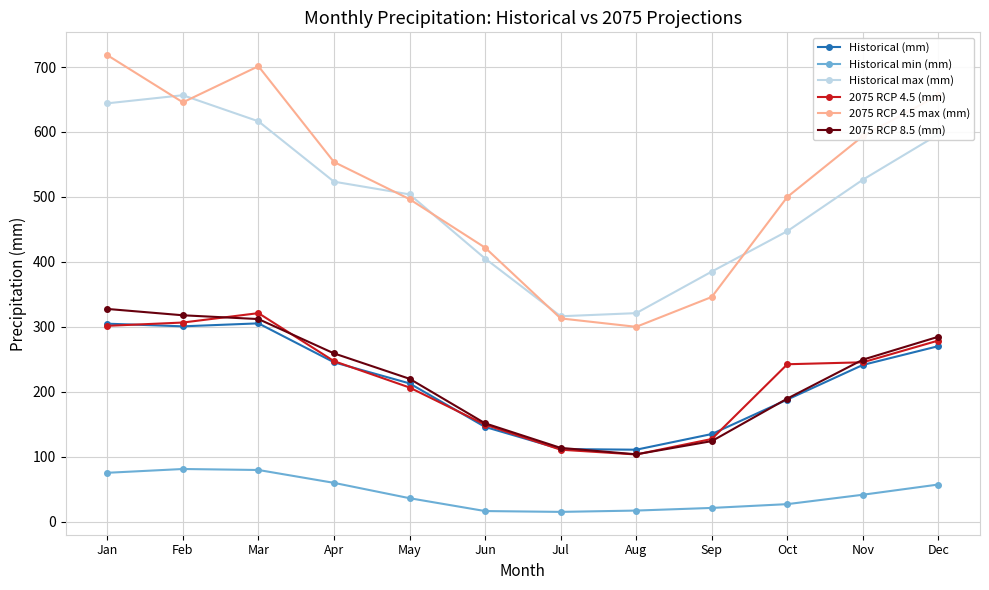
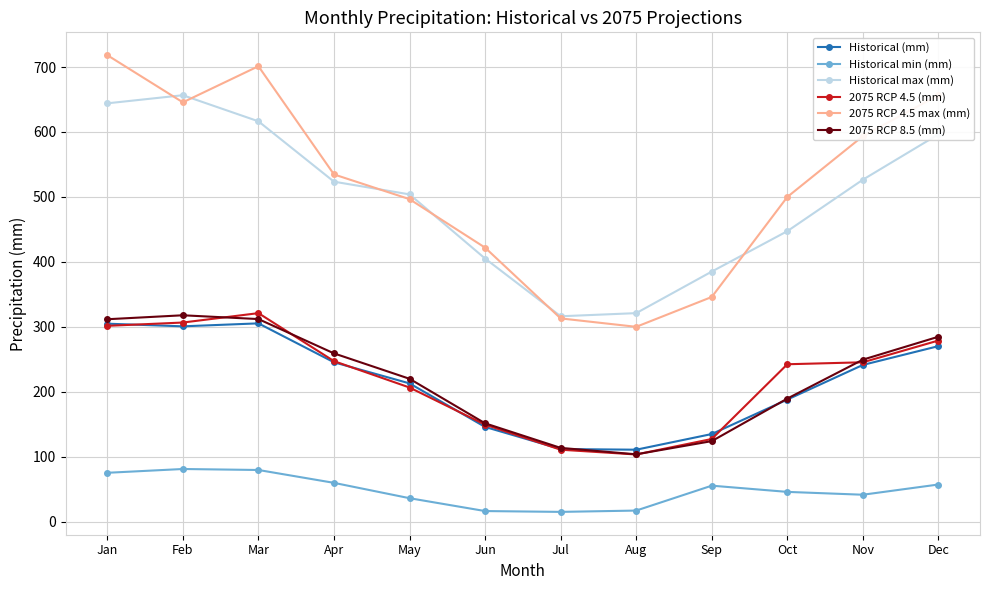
2075 RCP 8.5 (mm), Jan: 330 -> 310
2075 RCP 4.5 max (mm), Apr: 550 -> 530
Historical min (mm), Sep: 20 -> 60
Historical min (mm), Oct: 30 -> 50
